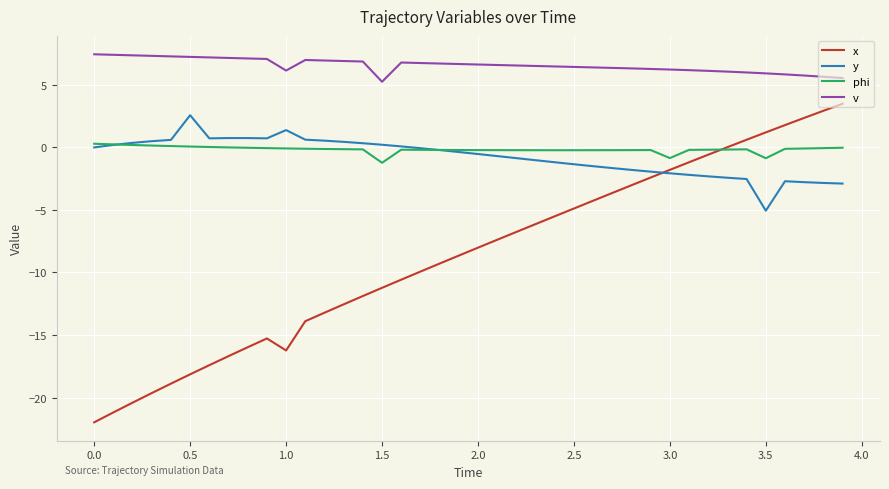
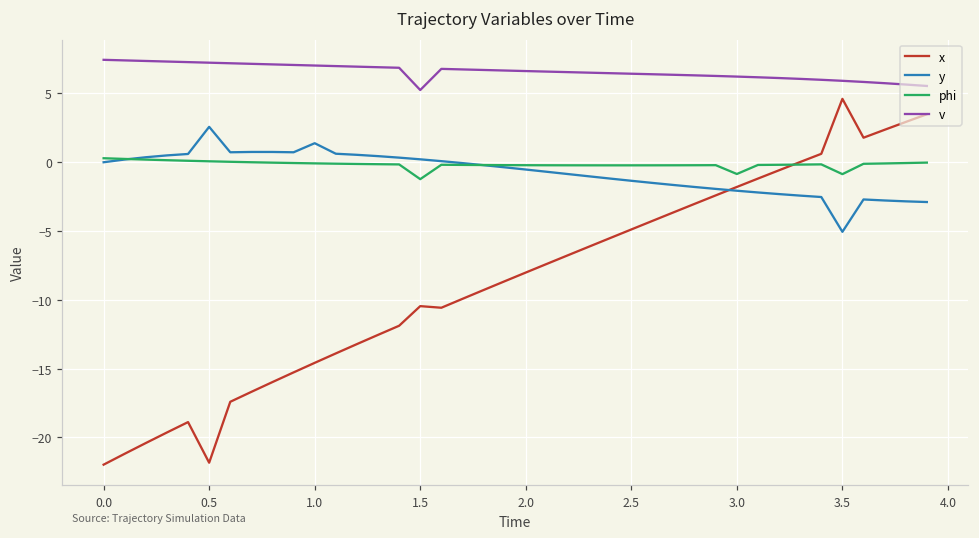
x, 0.5: -18.1 -> -21.8
x, 1.0: -16.2 -> -14.6
v, 1.0: 6.1 -> 7.0
x, 1.5: -11.2 -> -10.5
x, 3.5: 1.2 -> 4.6
